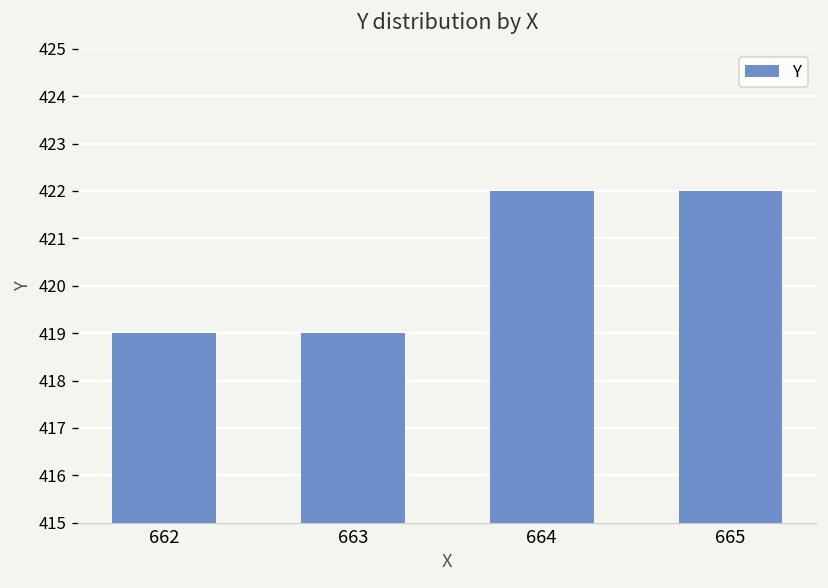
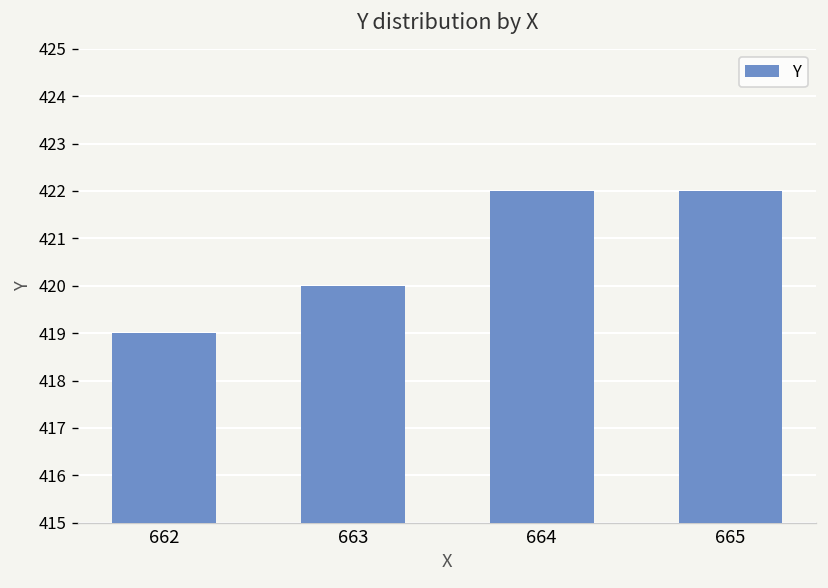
663: 419 -> 420
